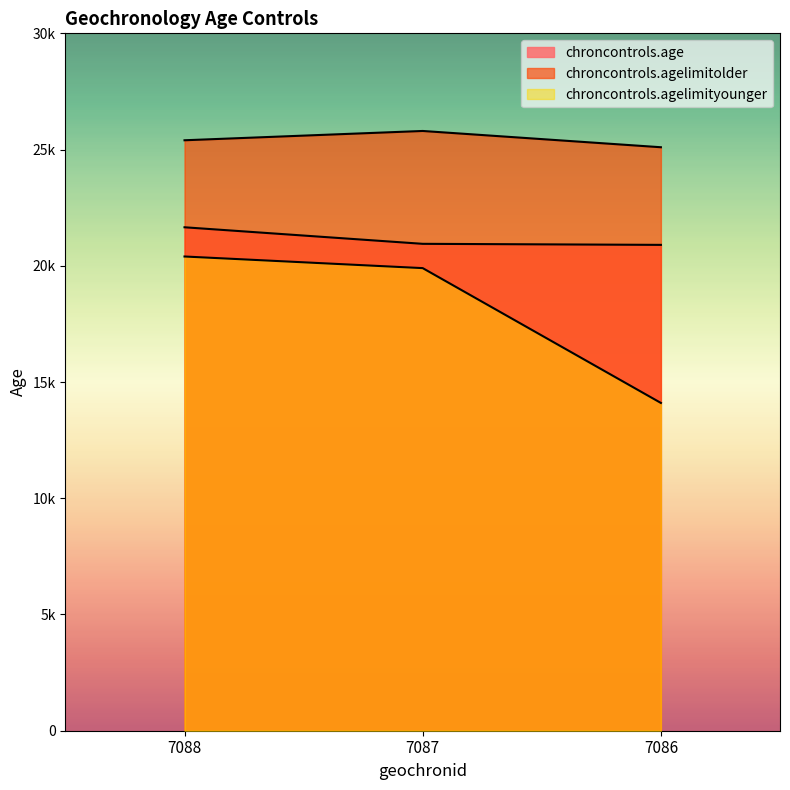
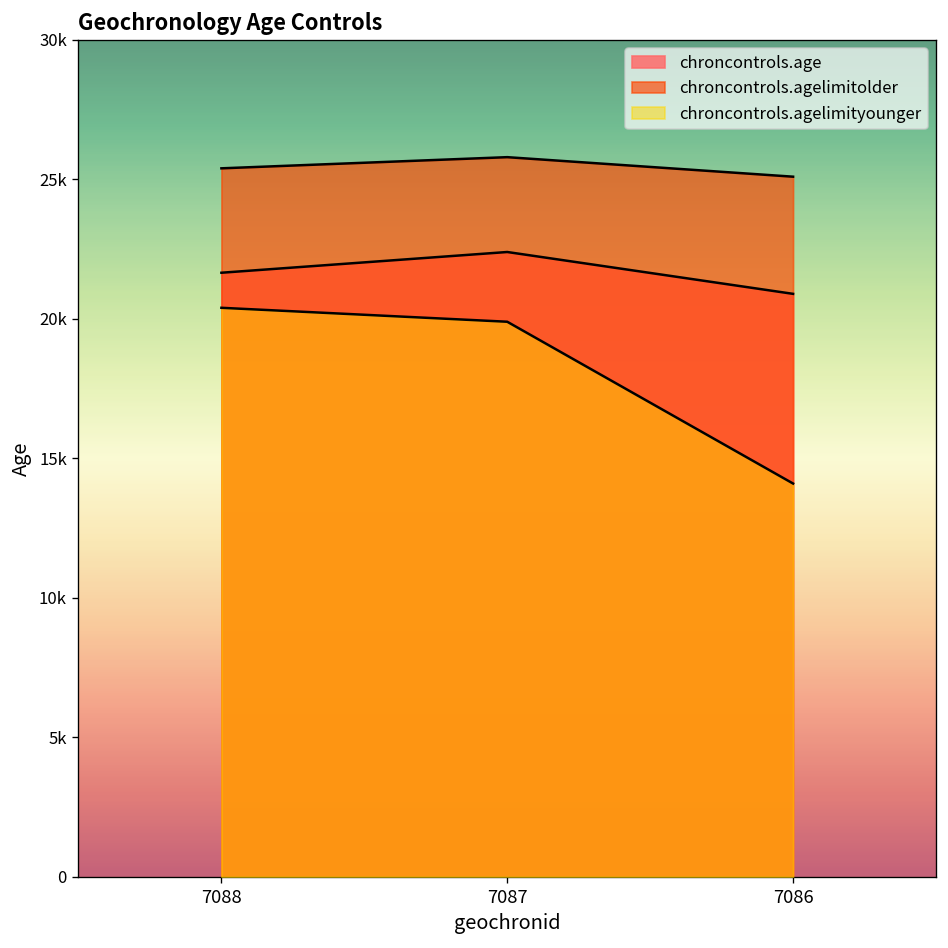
chroncontrols.age, 7087: 20900 -> 22400
